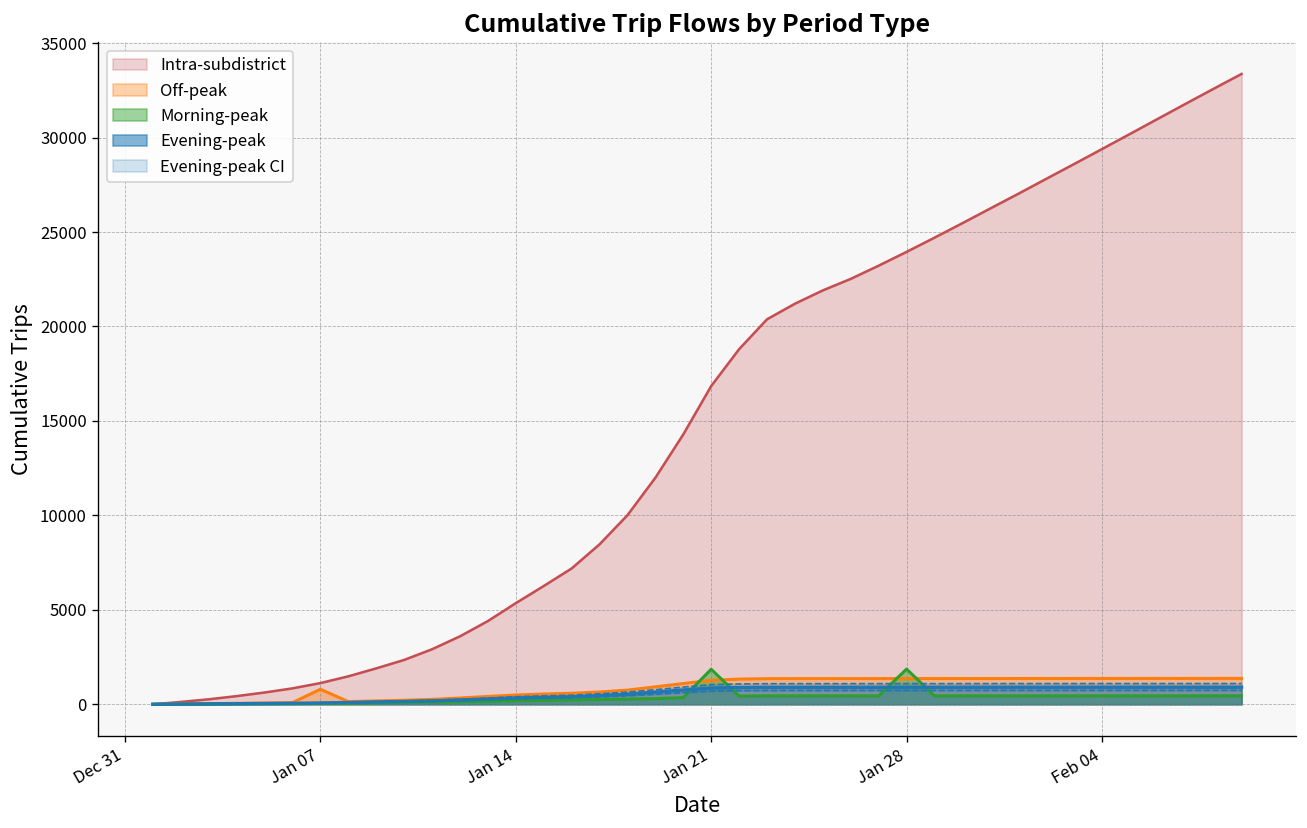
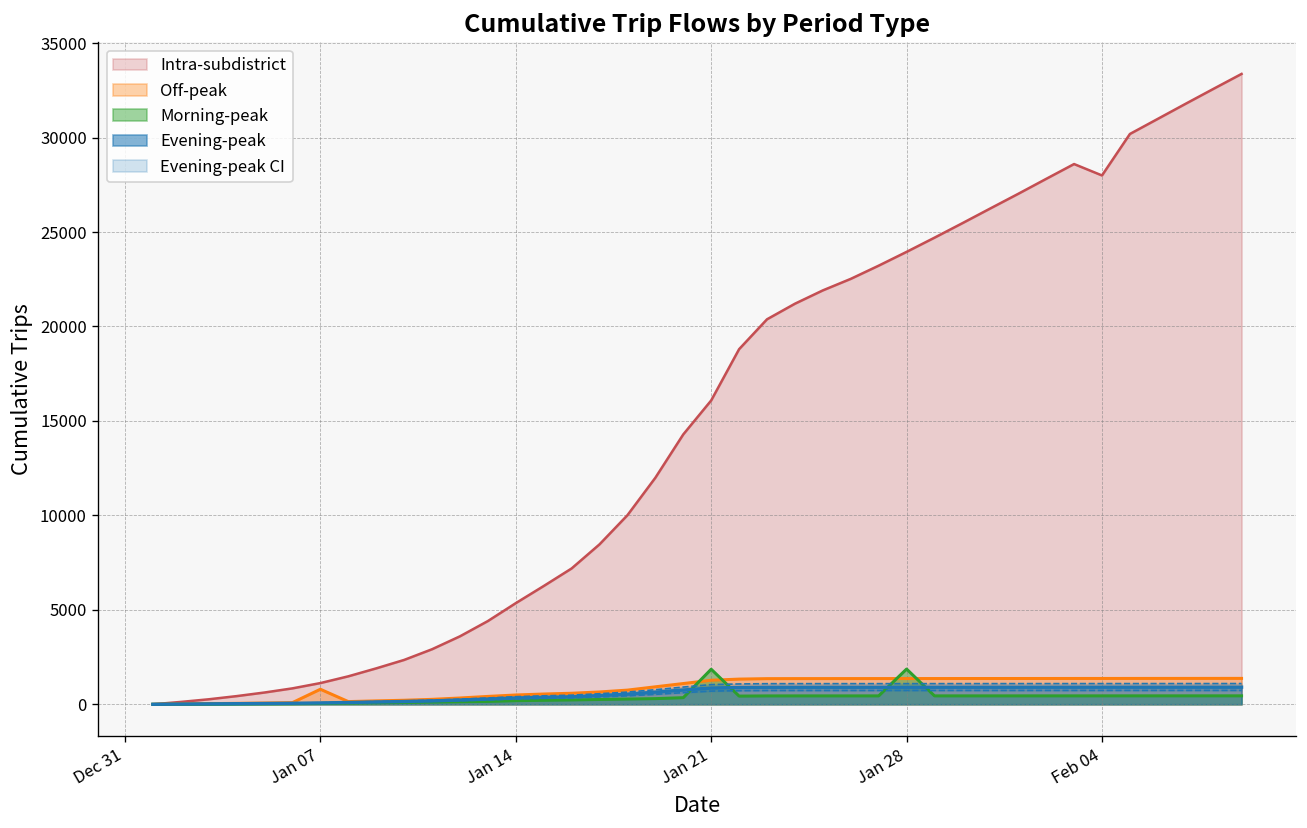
Intra-subdistrict, Jan 21: 16800 -> 16100
Intra-subdistrict, Feb 04: 29400 -> 28000
